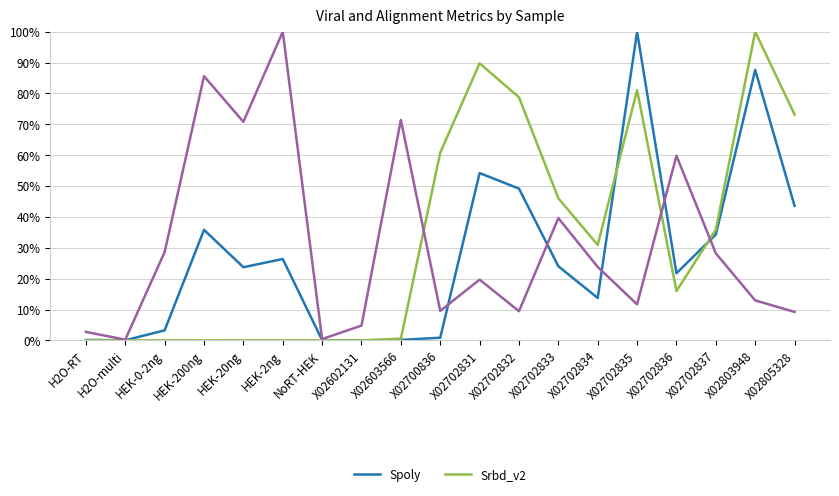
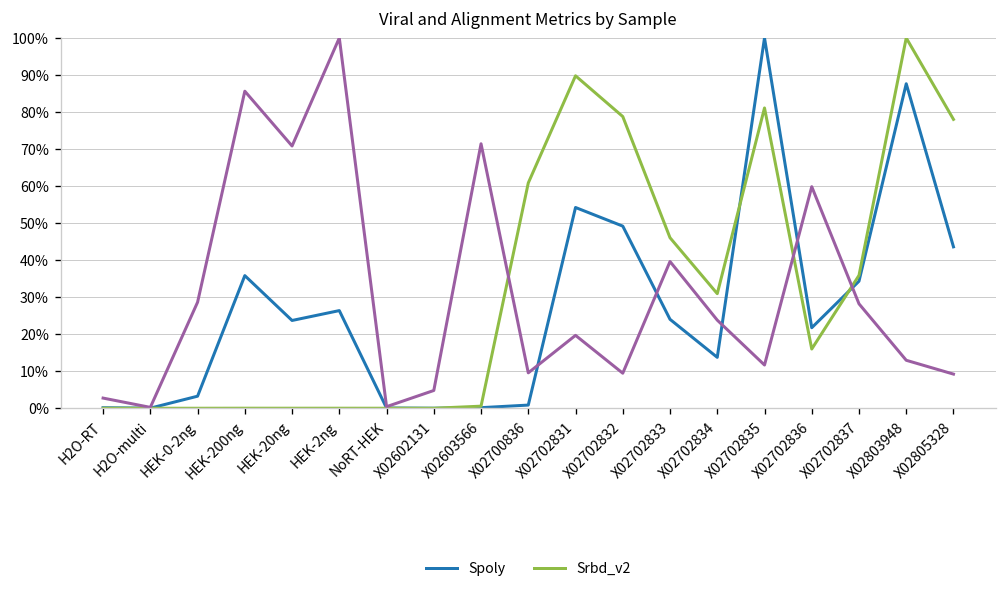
Srbd_v2, X02805328: 73% -> 78%
